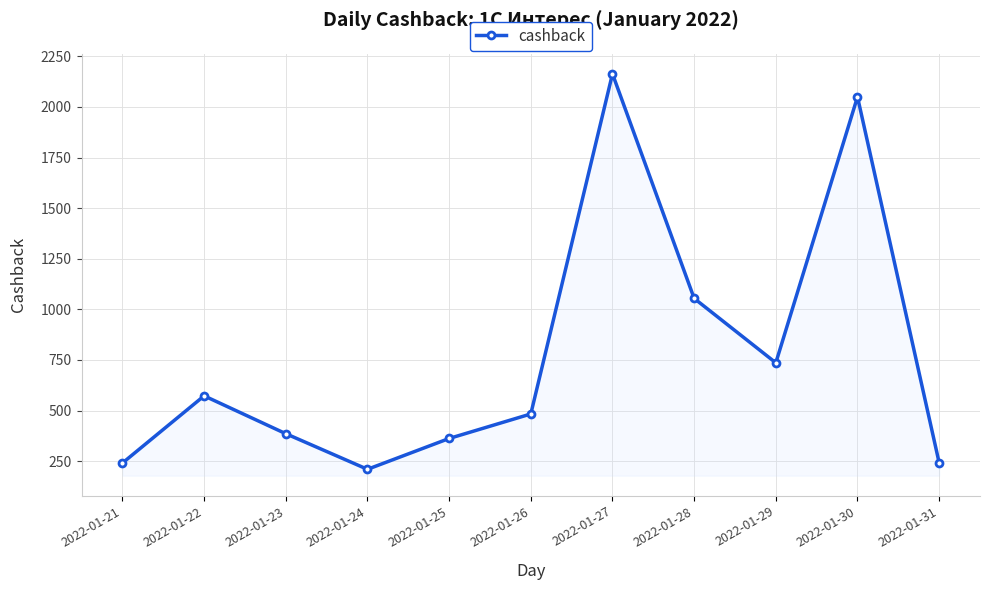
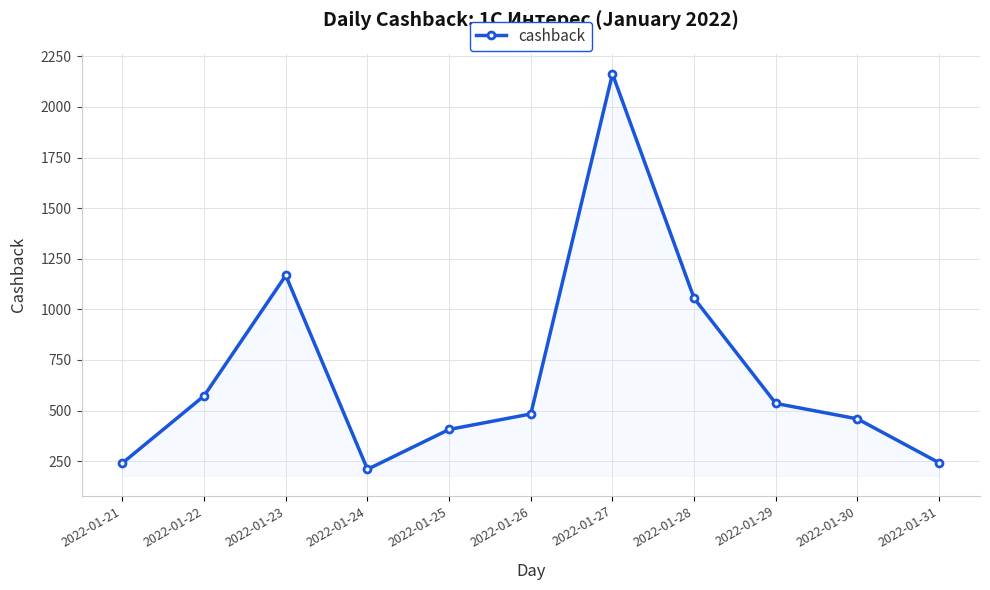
2022-01-23: 390 -> 1170
2022-01-25: 360 -> 410
2022-01-29: 740 -> 530
2022-01-30: 2050 -> 460
